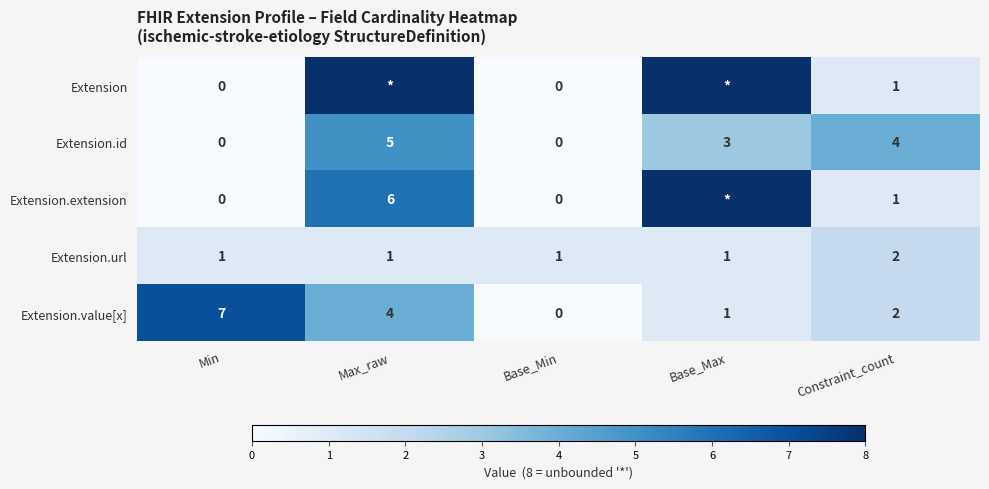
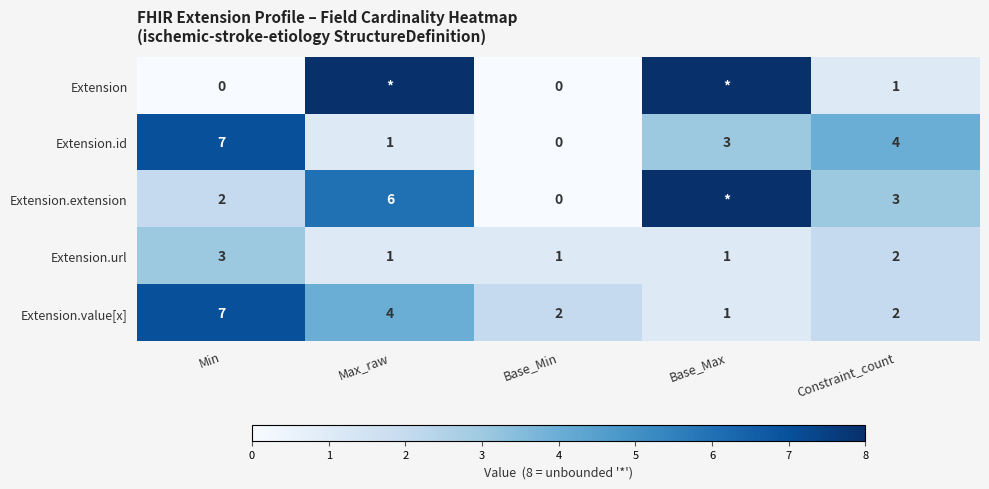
Extension.id, Min: 0 -> 7
Extension.id, Max_raw: 5 -> 1
Extension.extension, Min: 0 -> 2
Extension.extension, Constraint_count: 1 -> 3
Extension.url, Min: 1 -> 3
Extension.value[x], Base_Min: 0 -> 2
